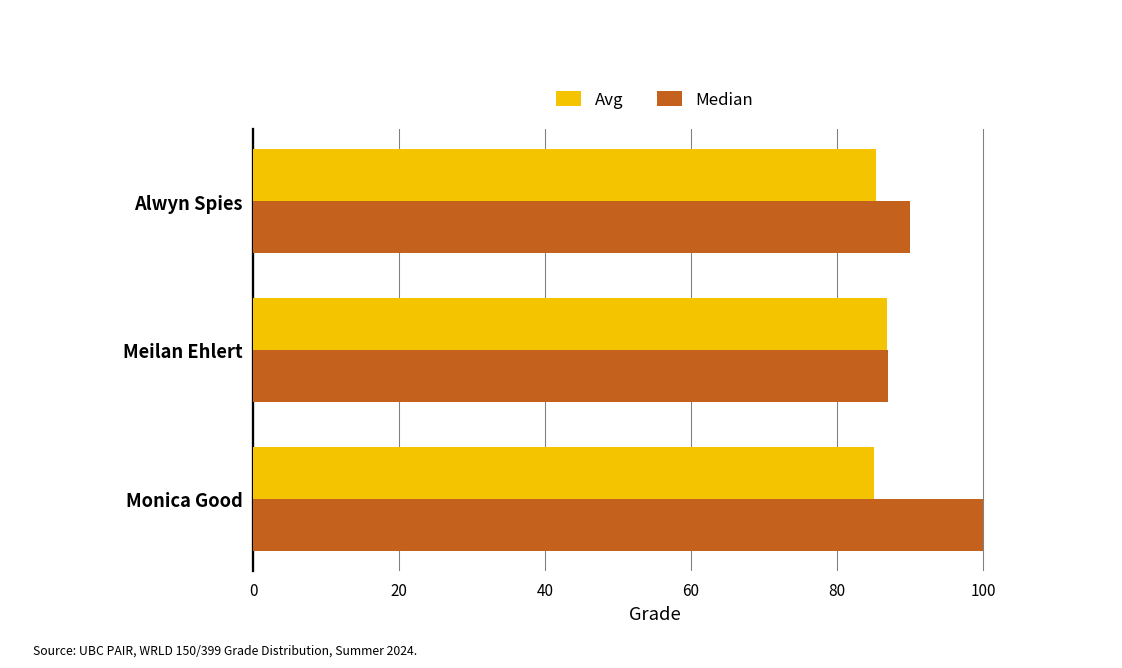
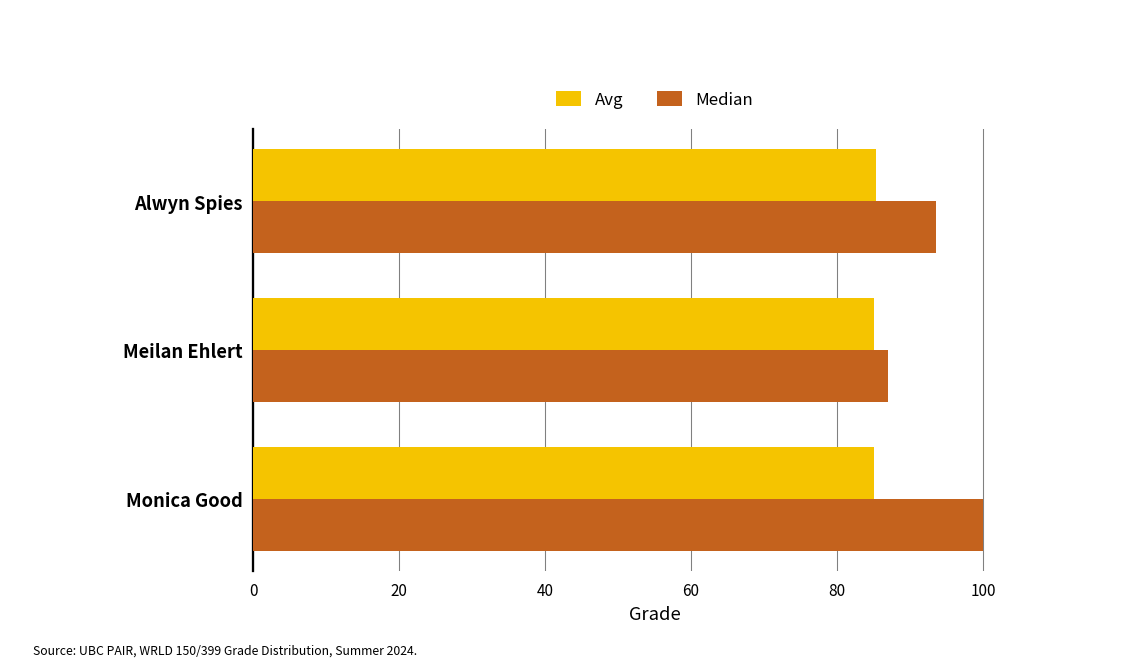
Median, Alwyn Spies: 90 -> 94
Avg, Meilan Ehlert: 87 -> 85
